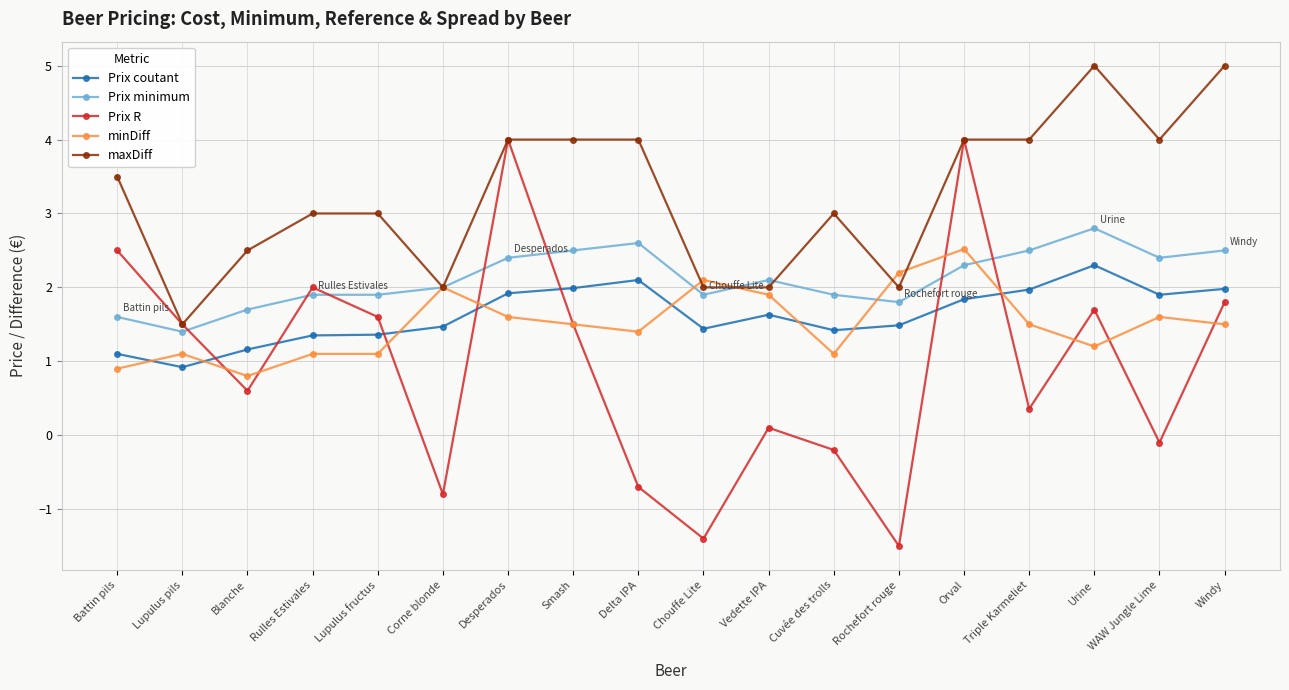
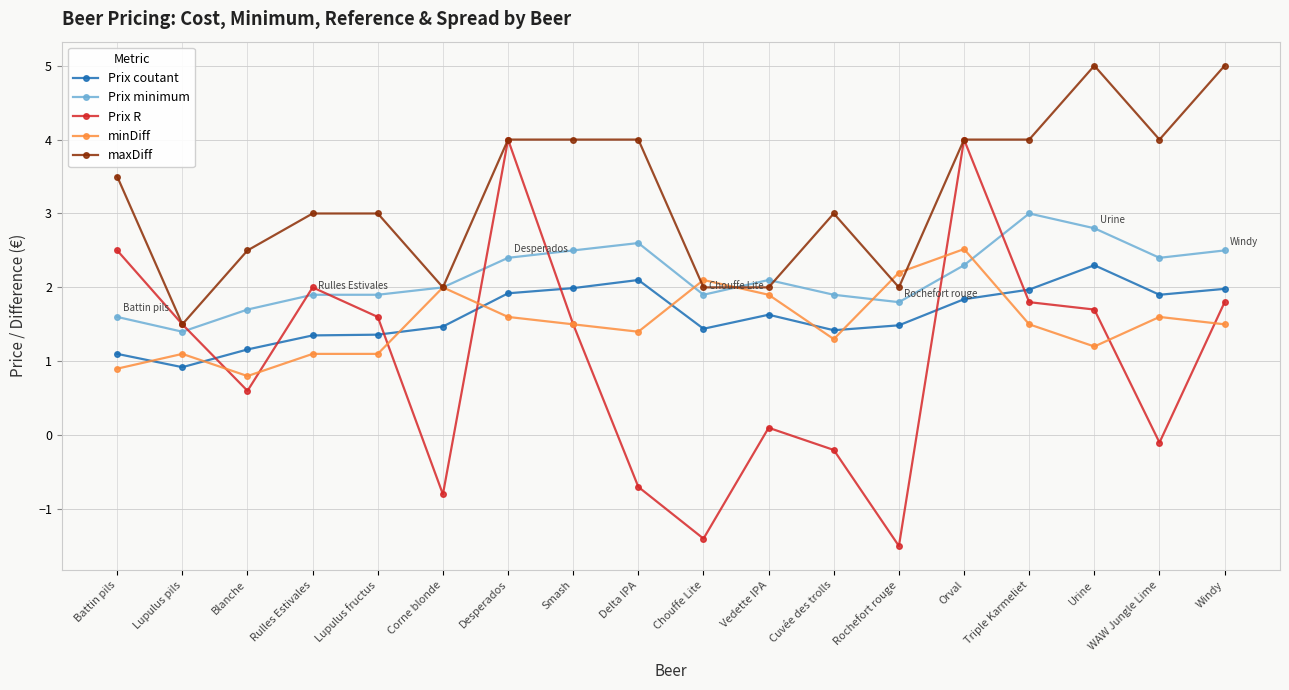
minDiff, Cuvée des trolls: 1.1 -> 1.3
Prix minimum, Triple Karmeliet: 2.5 -> 3.0
Prix R, Triple Karmeliet: 0.4 -> 1.8
